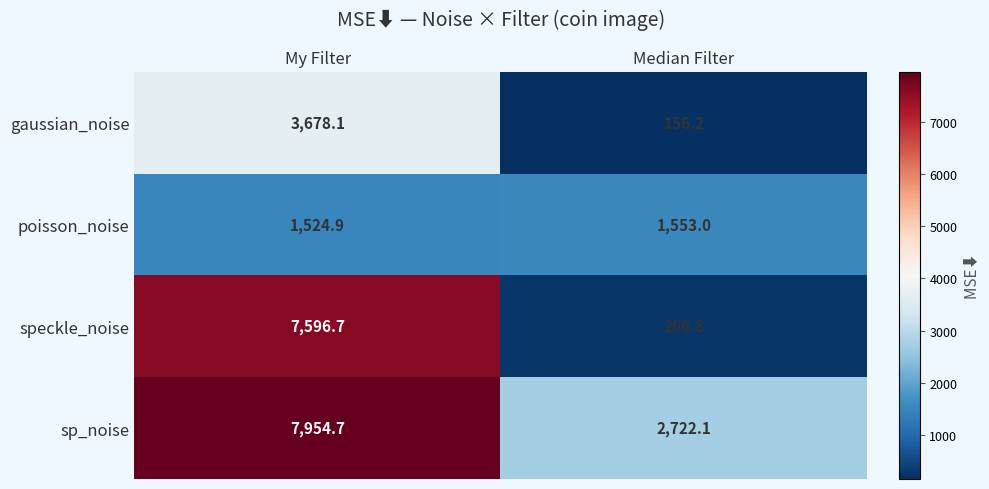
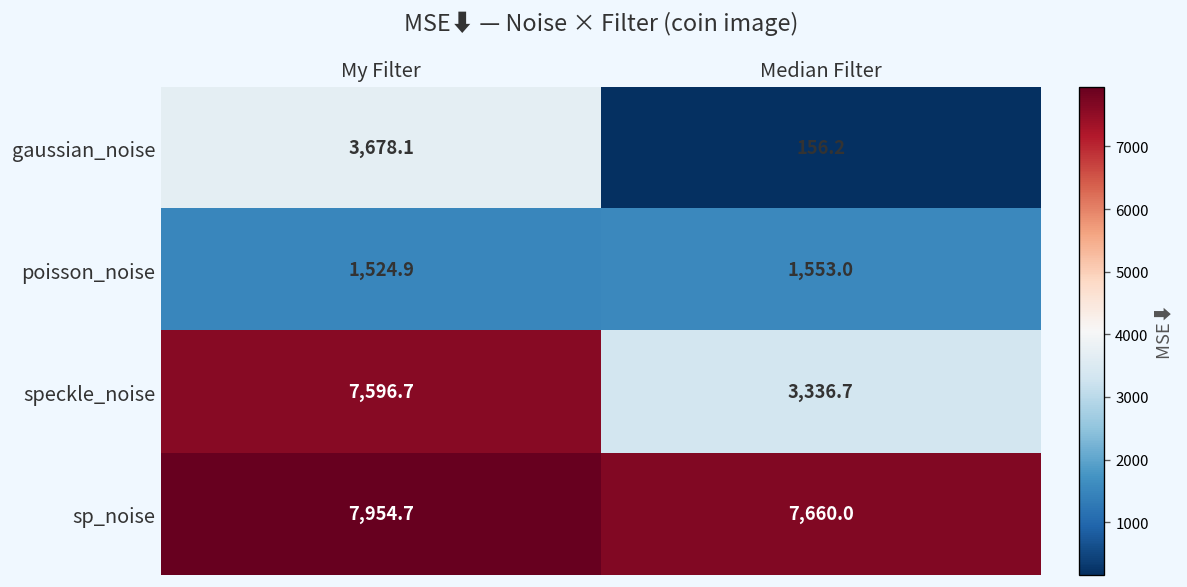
speckle_noise, Median Filter: 266.8 -> 3,336.7
sp_noise, Median Filter: 2,722.1 -> 7,660.0
